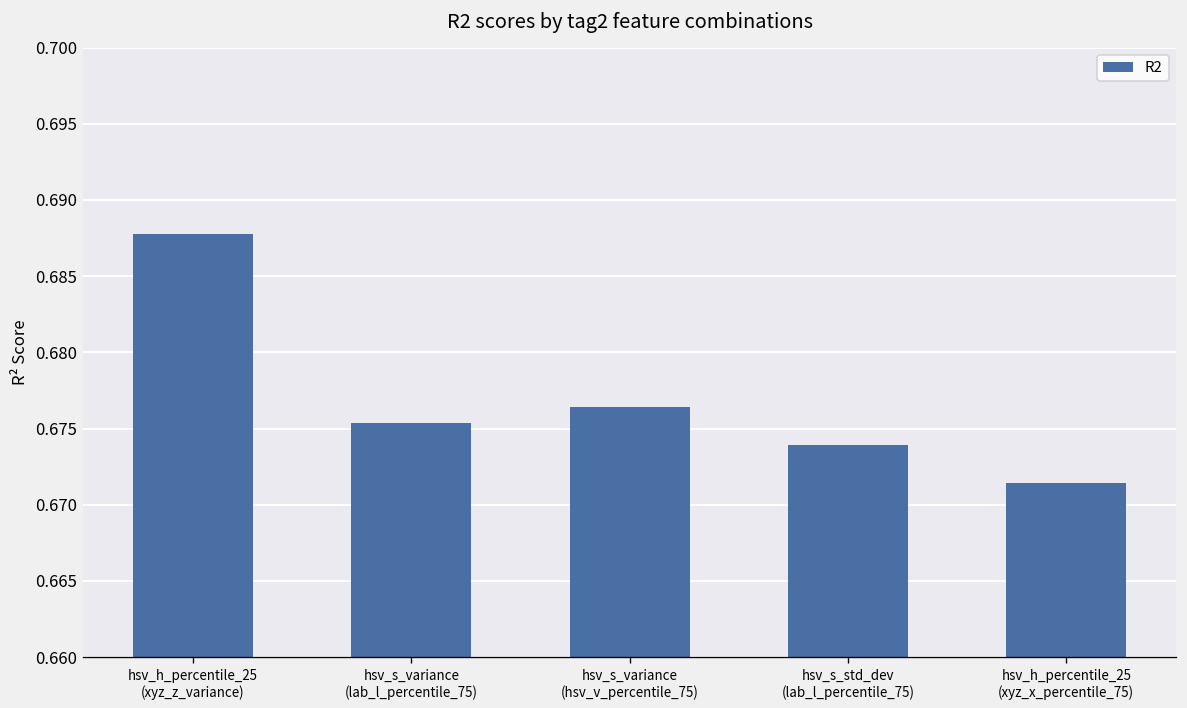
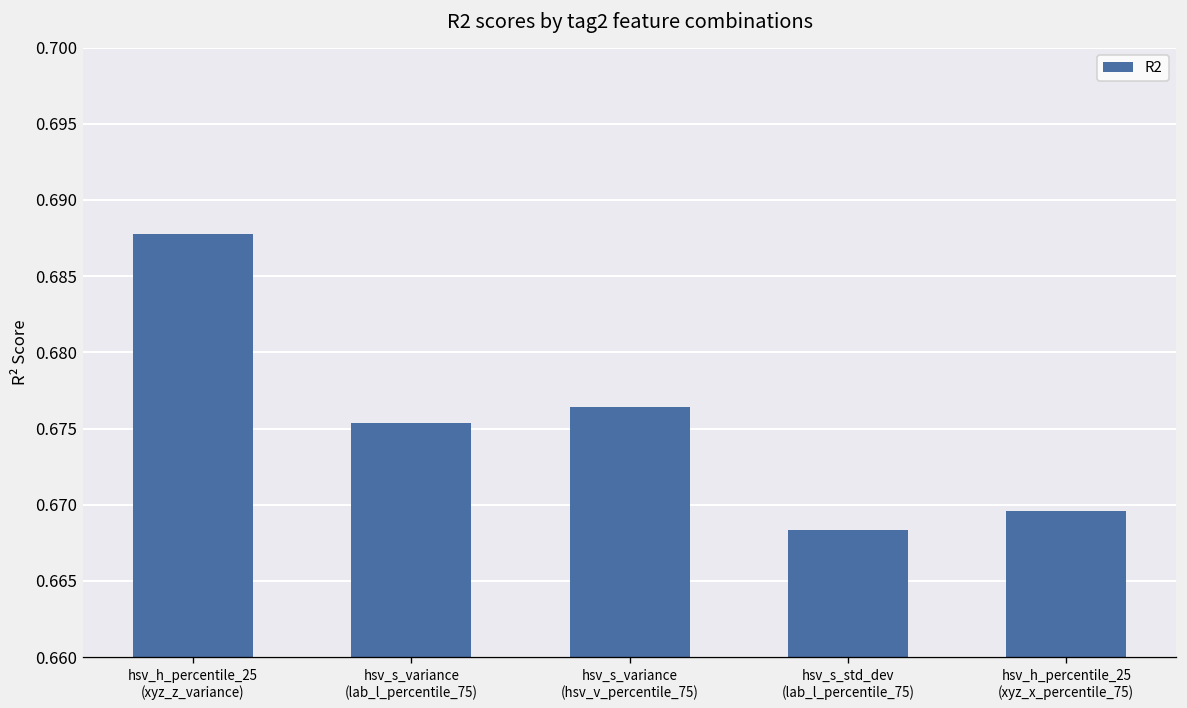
hsv_s_std_dev (lab_l_percentile_75): 0.6739 -> 0.6684
hsv_h_percentile_25 (xyz_x_percentile_75): 0.6714 -> 0.6696
